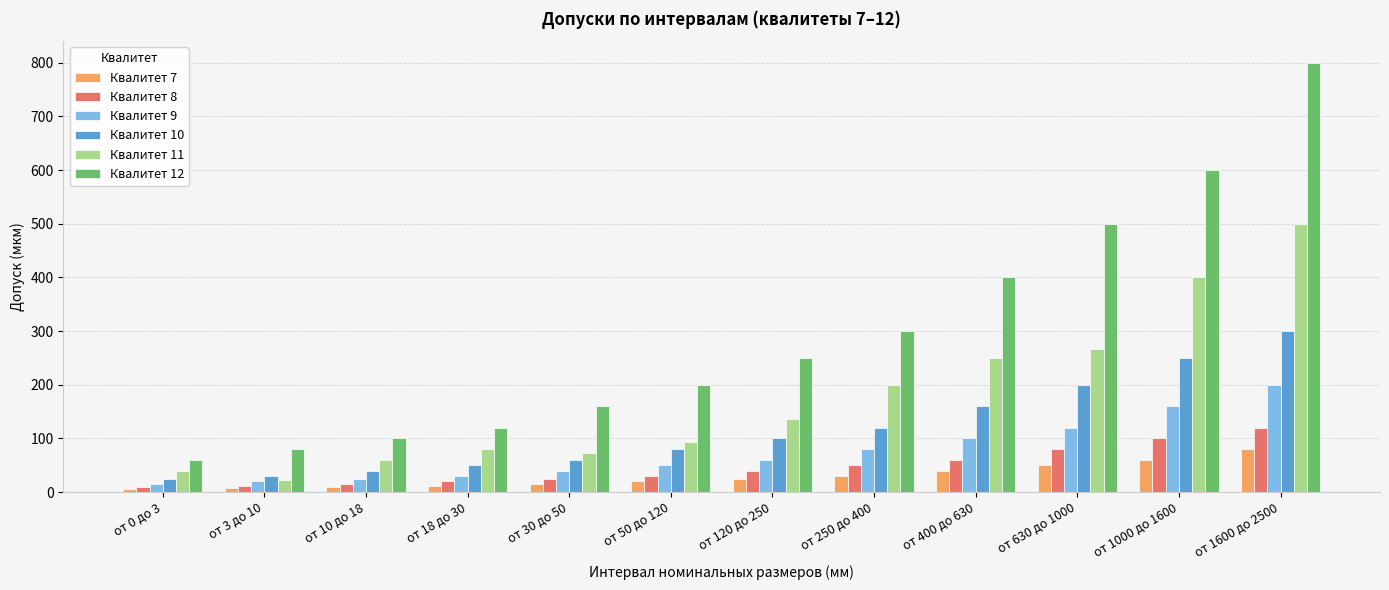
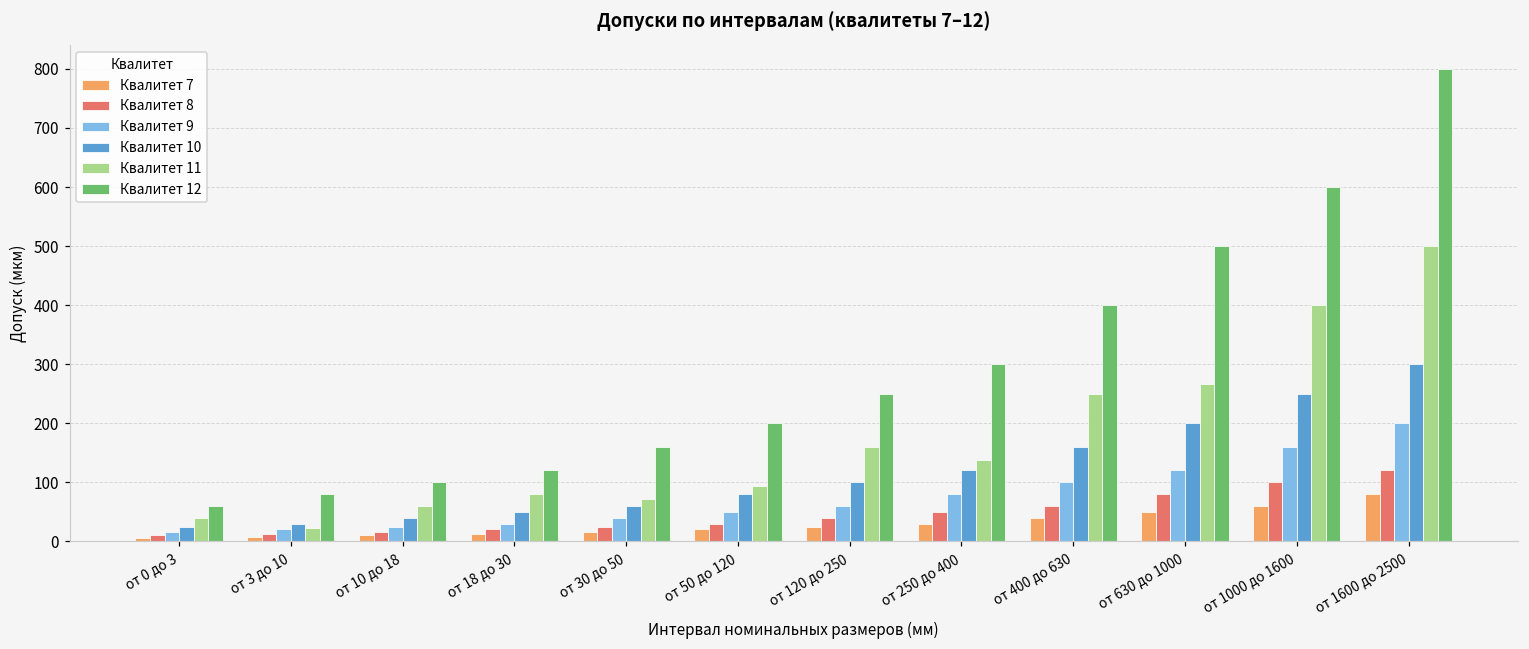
Квалитет 11, от 120 до 250: 140 -> 160
Квалитет 11, от 250 до 400: 200 -> 140
